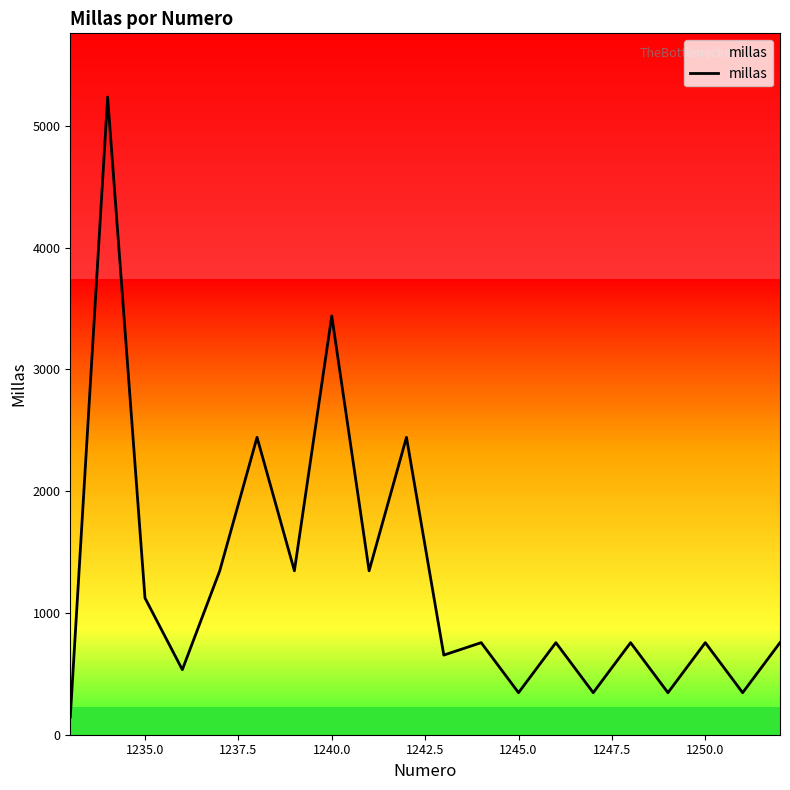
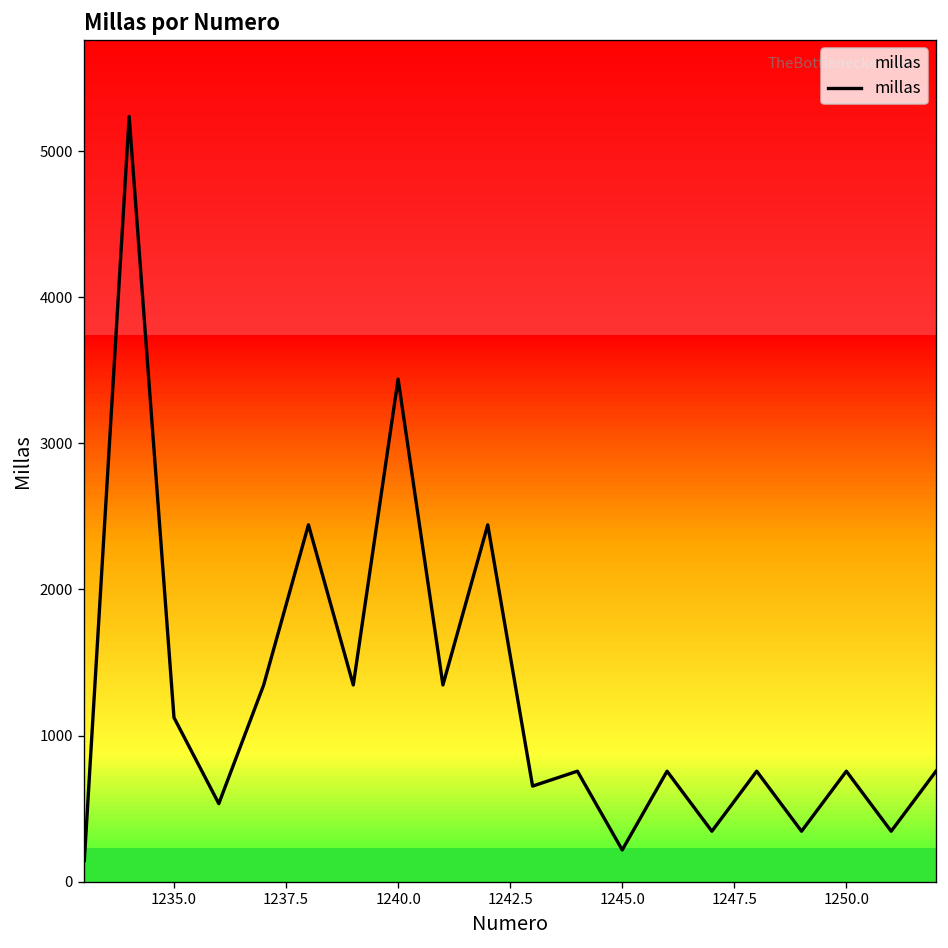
1245.0: 350 -> 220
